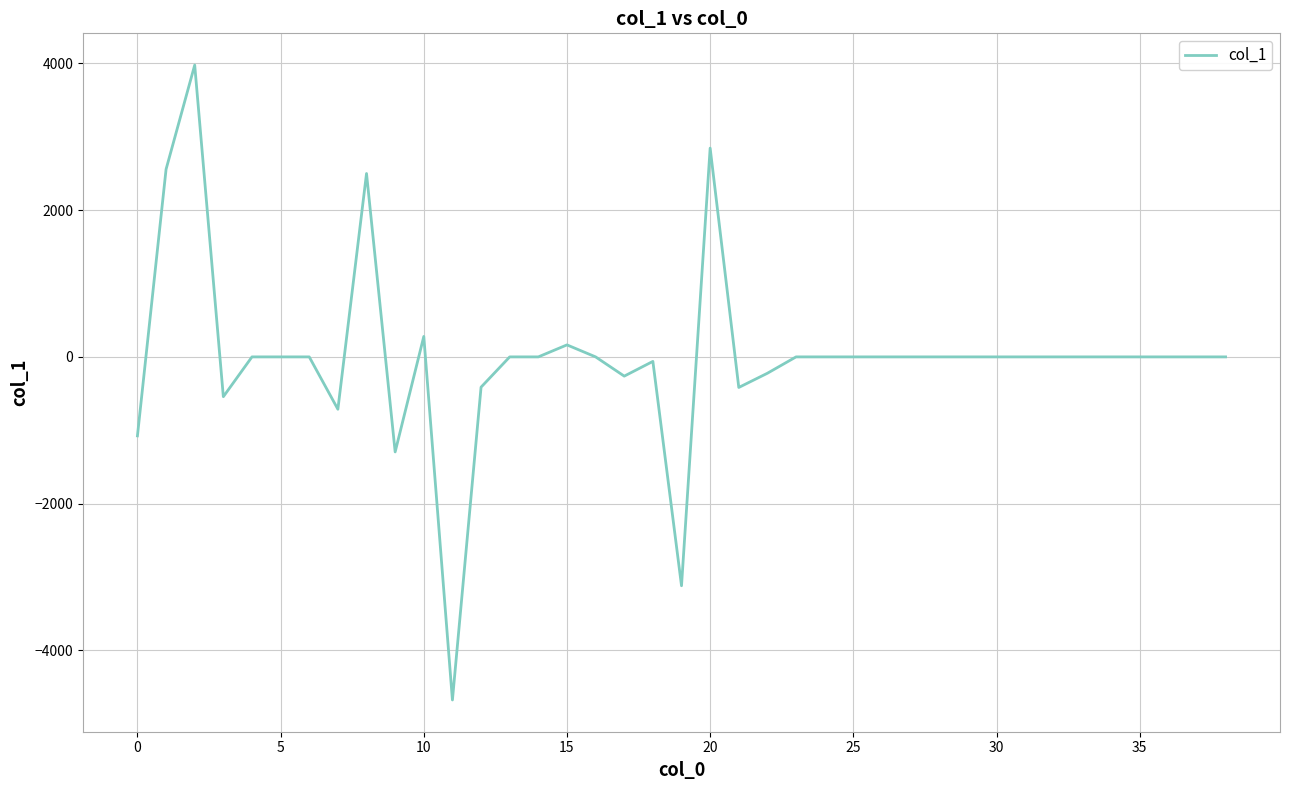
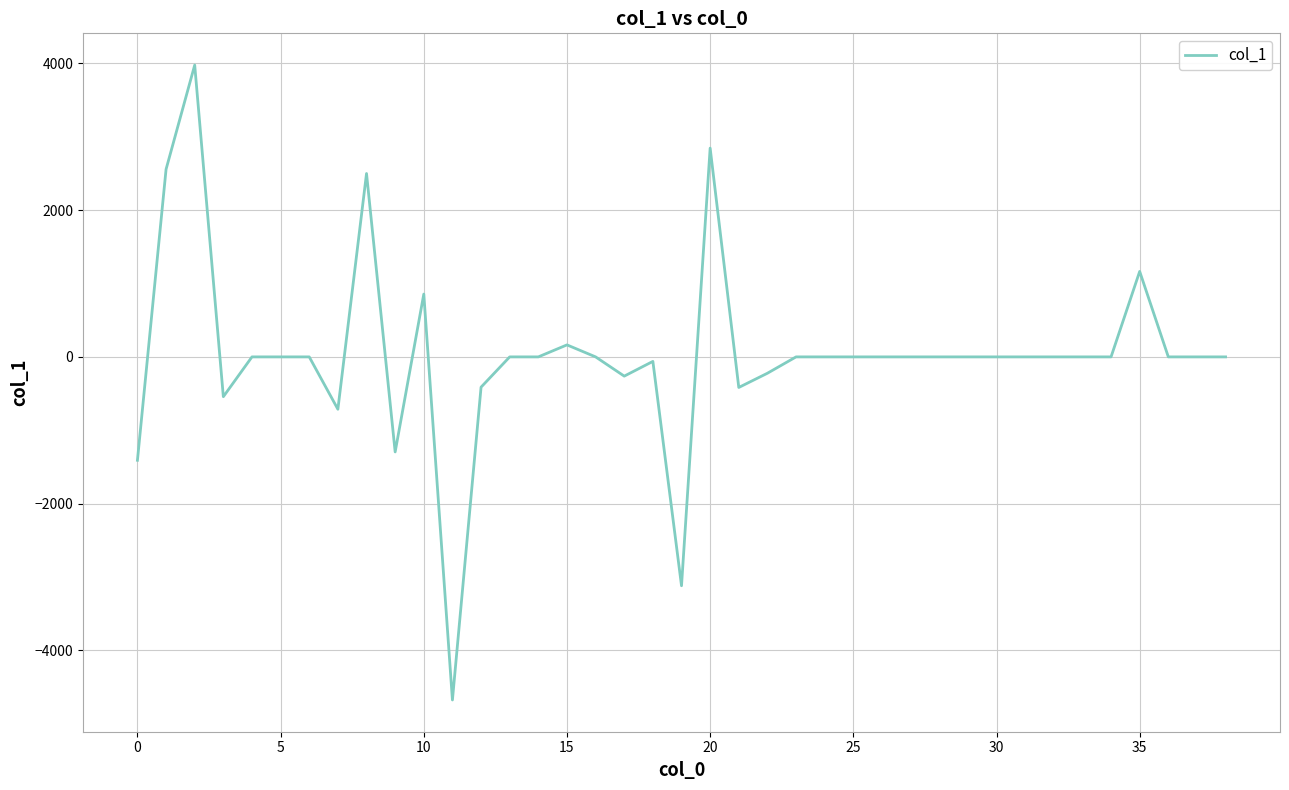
0: -1100 -> -1400
10: 300 -> 900
35: 0 -> 1200
